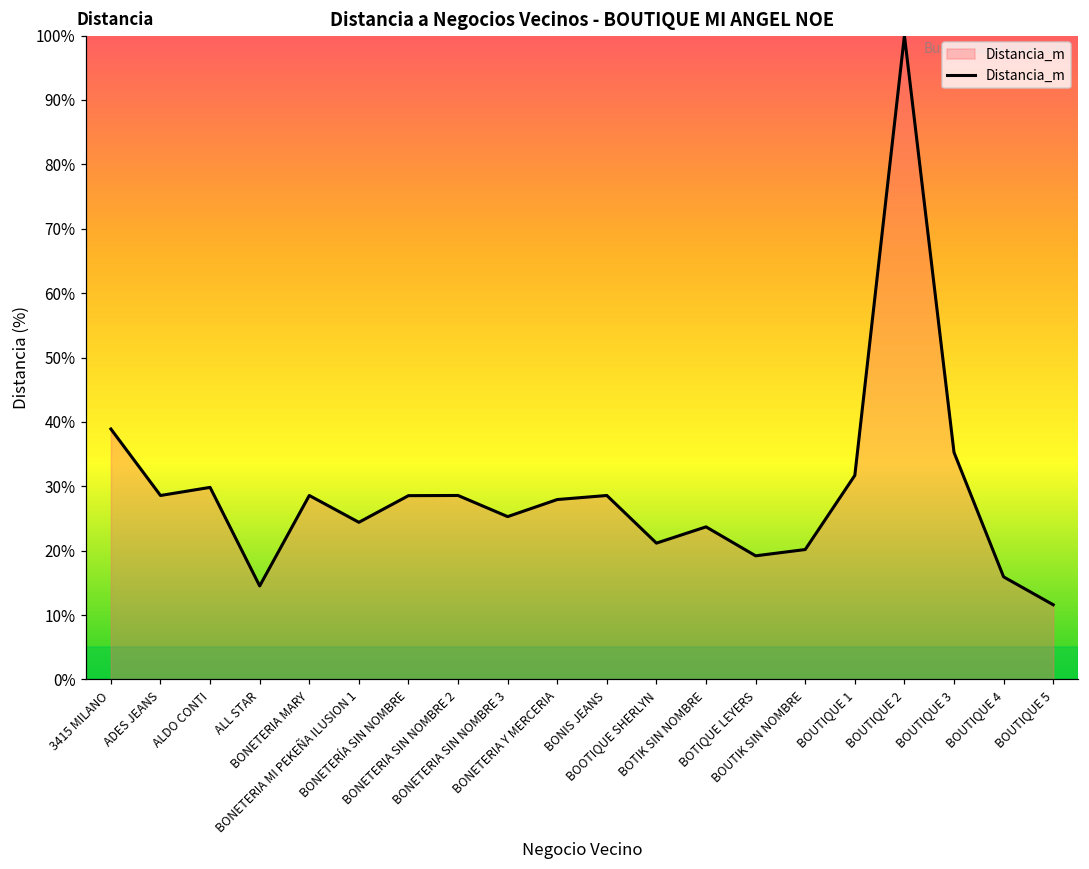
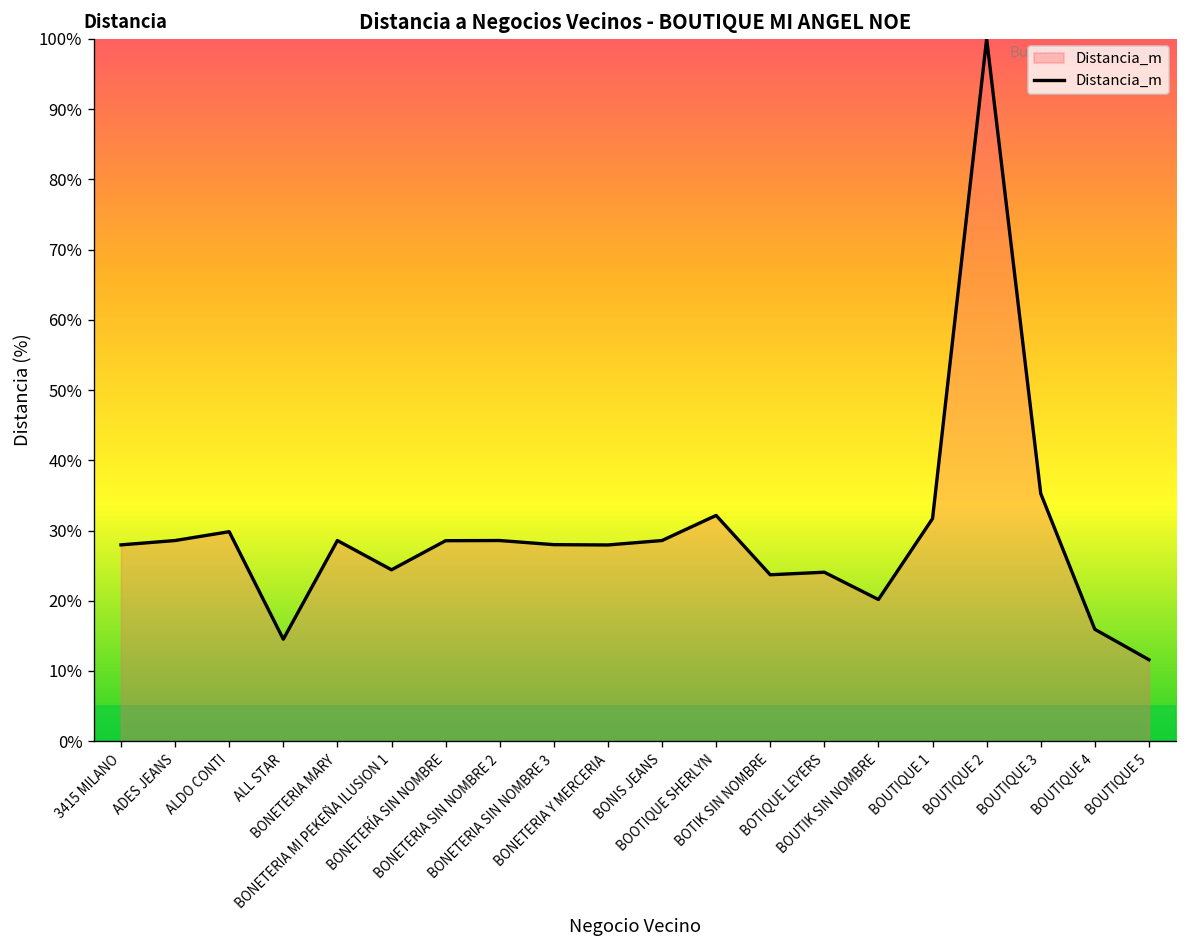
3415 MILANO: 39% -> 28%
BONETERIA SIN NOMBRE 3: 25% -> 28%
BOOTIQUE SHERLYN: 21% -> 32%
BOTIQUE LEYERS: 19% -> 24%
